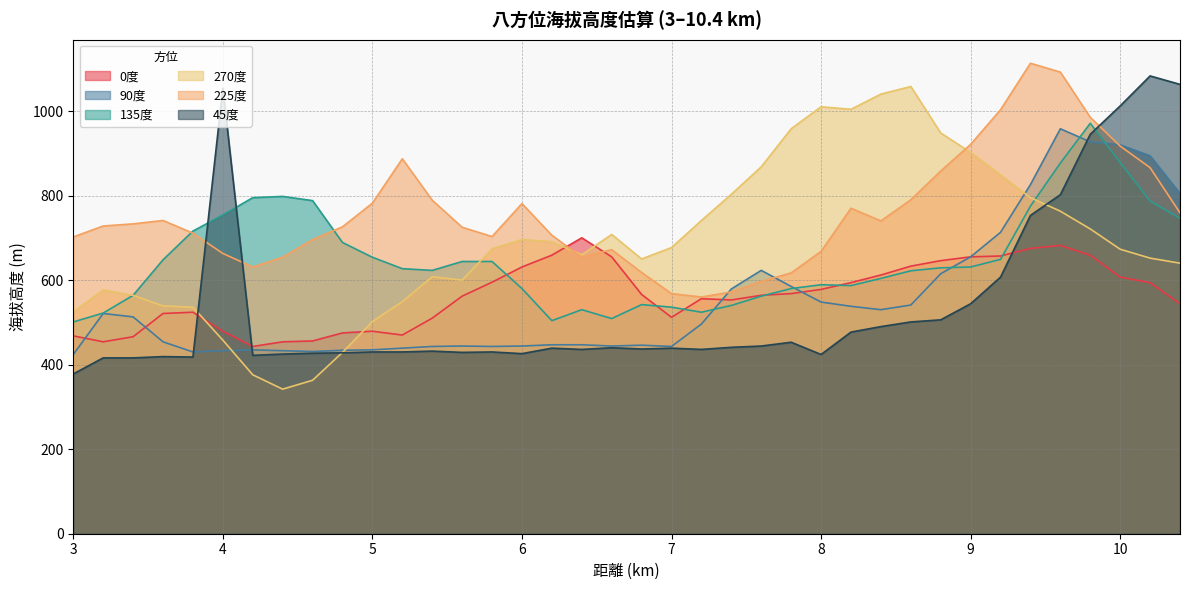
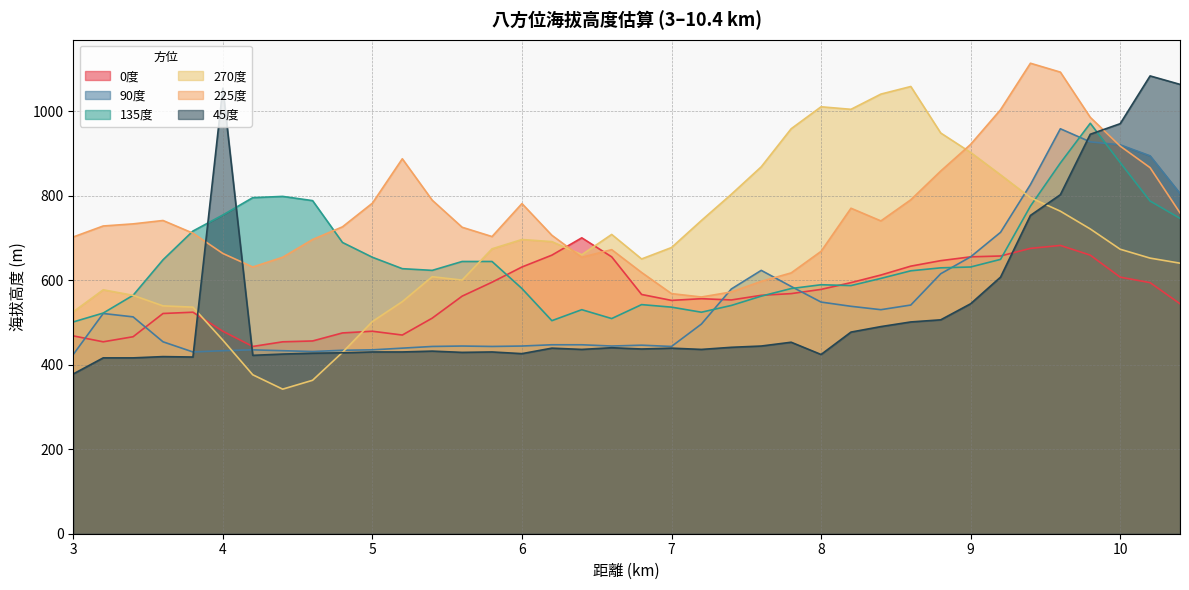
0度, 7: 510 -> 550
45度, 10: 1010 -> 970
